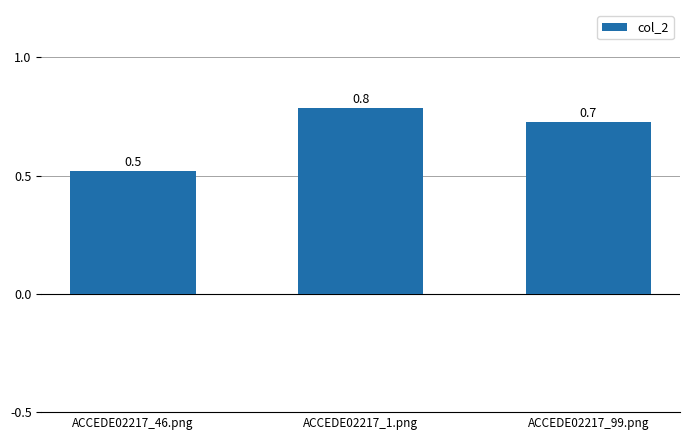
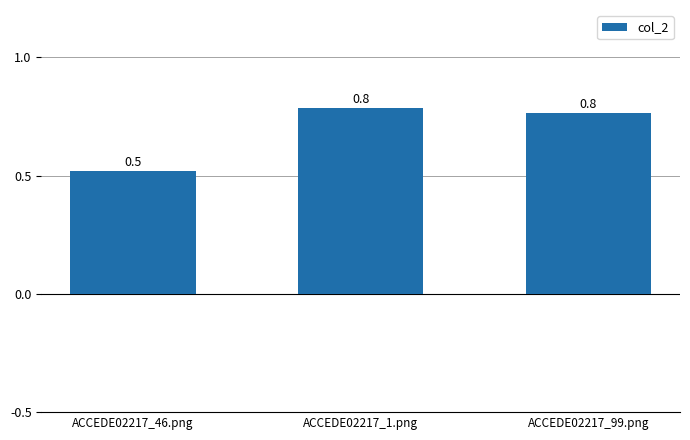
ACCEDE02217_99.png: 0.7 -> 0.8
